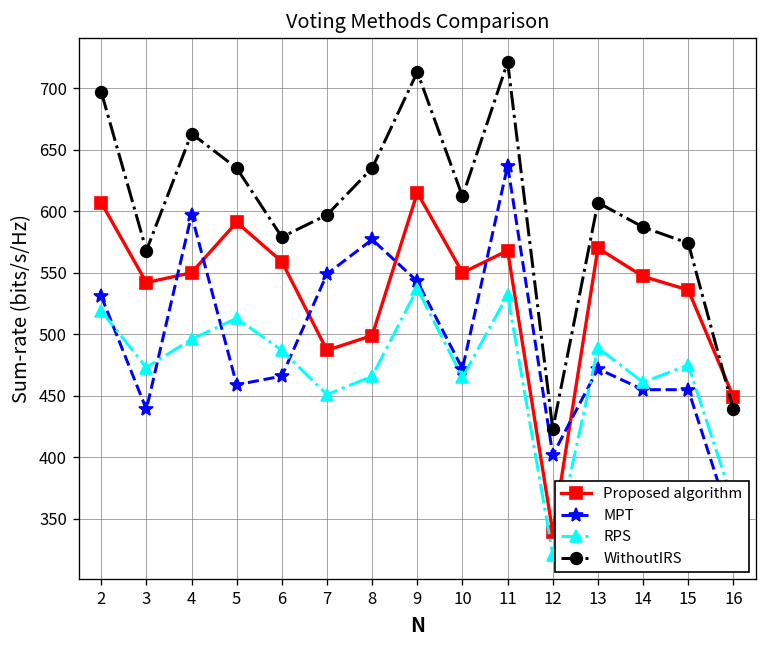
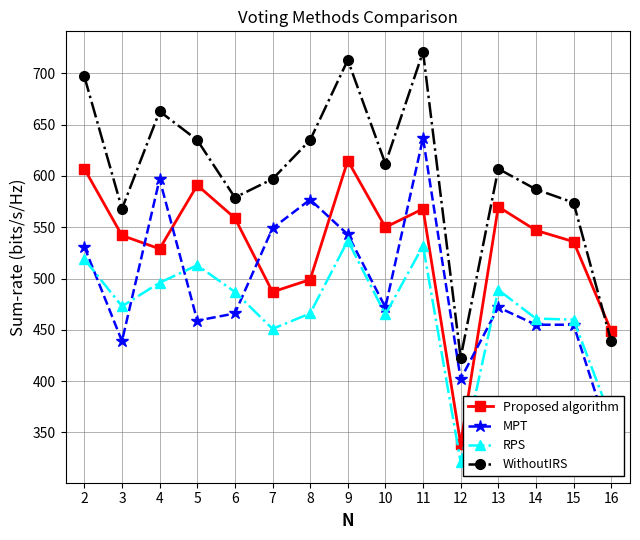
Proposed algorithm, 4: 550 -> 529
RPS, 15: 475 -> 460
